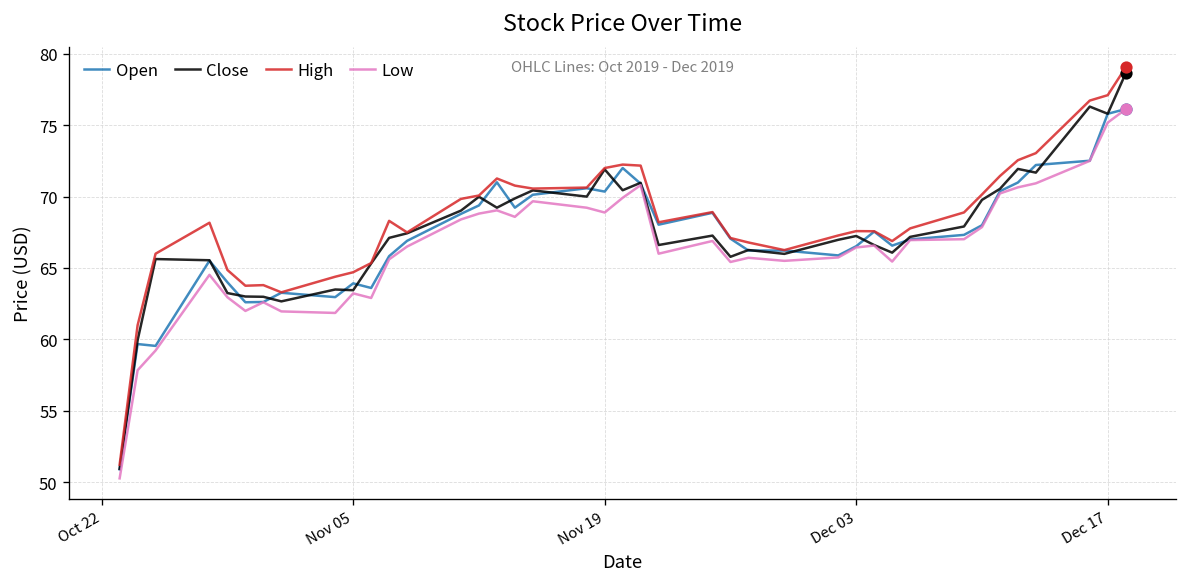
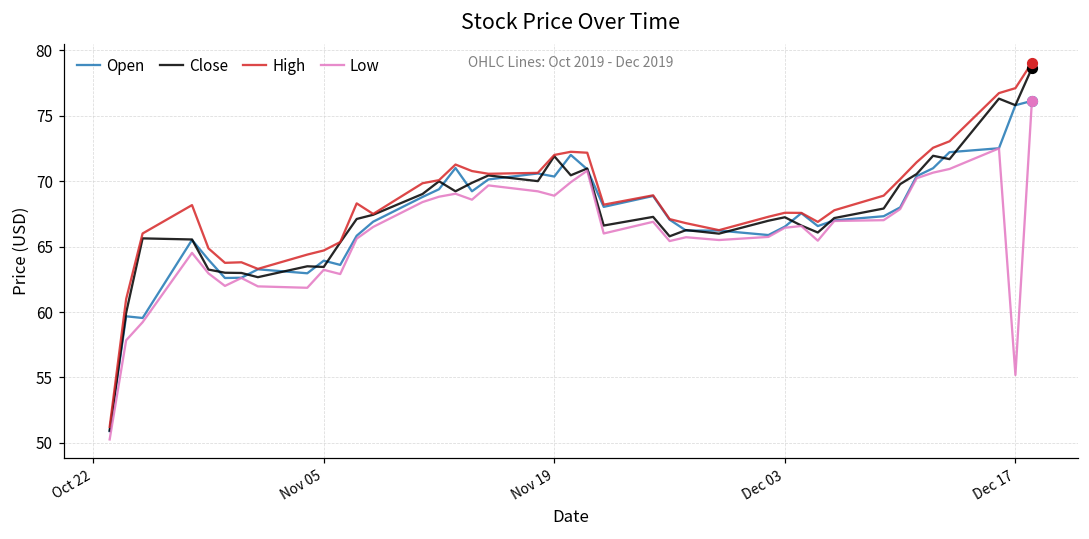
Low, Dec 17: 75.2 -> 55.2
